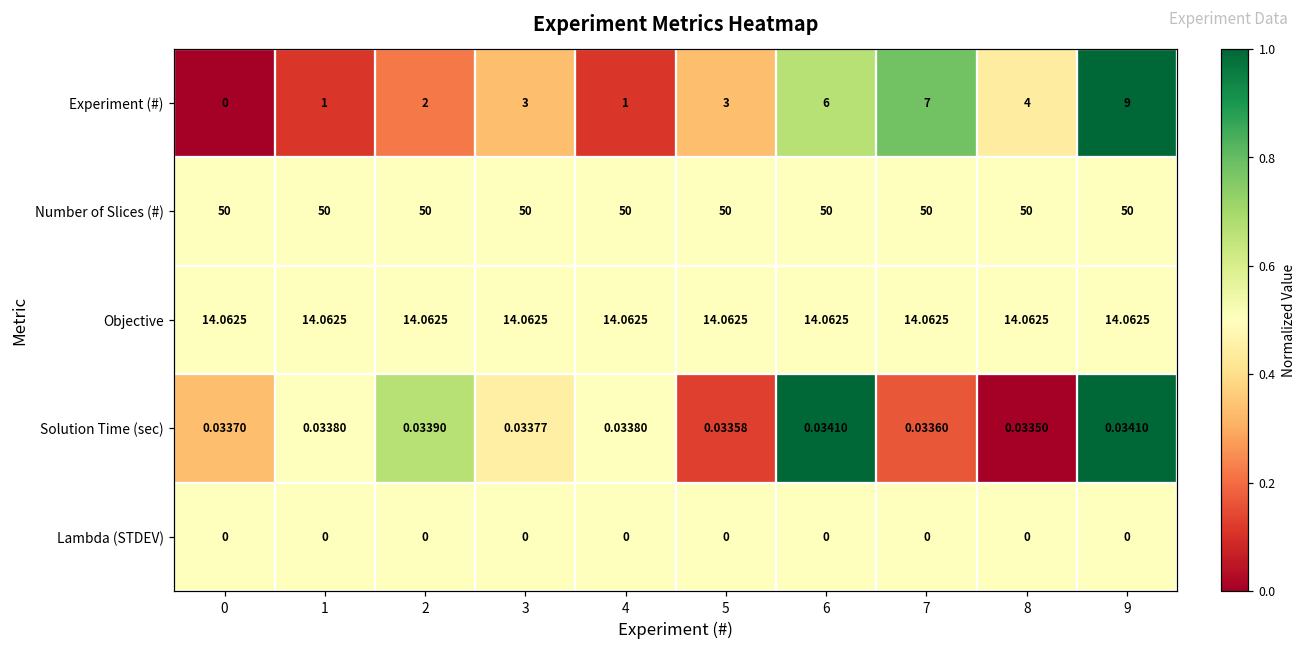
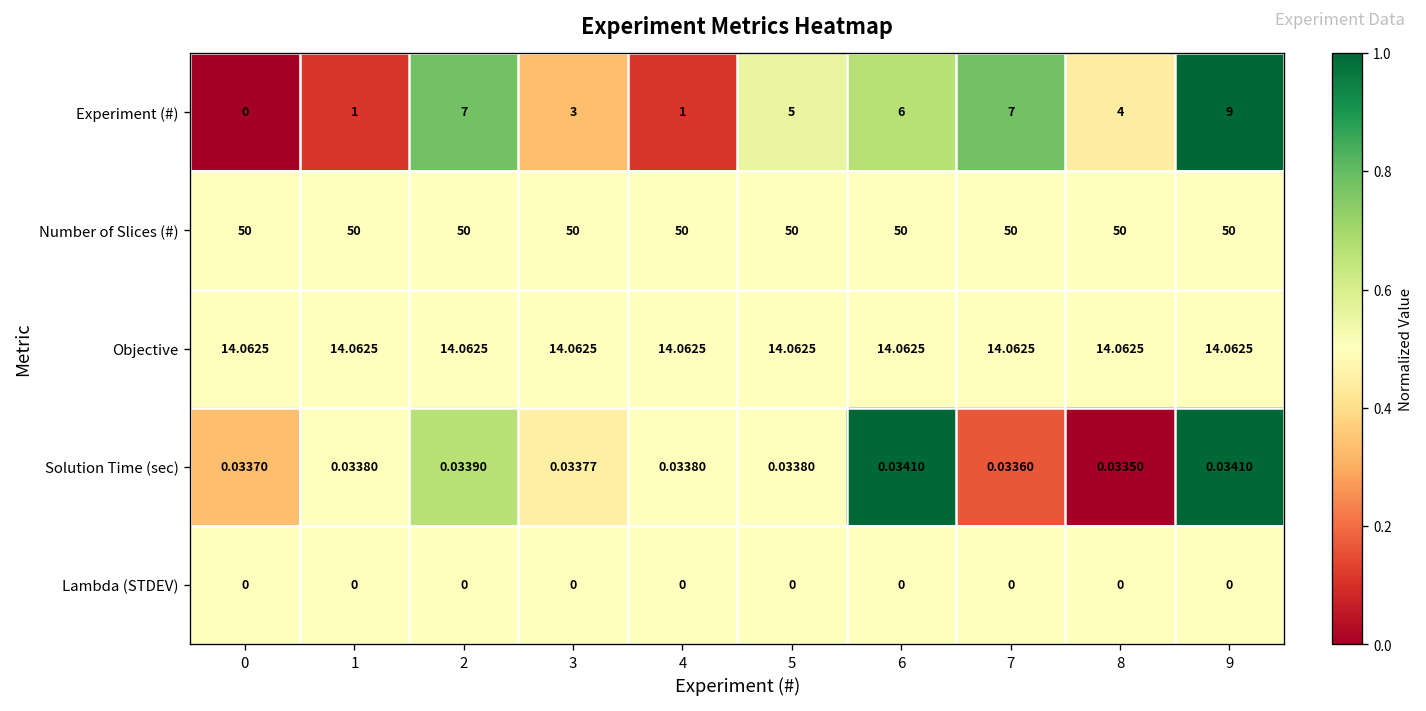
Experiment (#), 2: 2 -> 7
Experiment (#), 5: 3 -> 5
Solution Time (sec), 5: 0.03358 -> 0.03380
